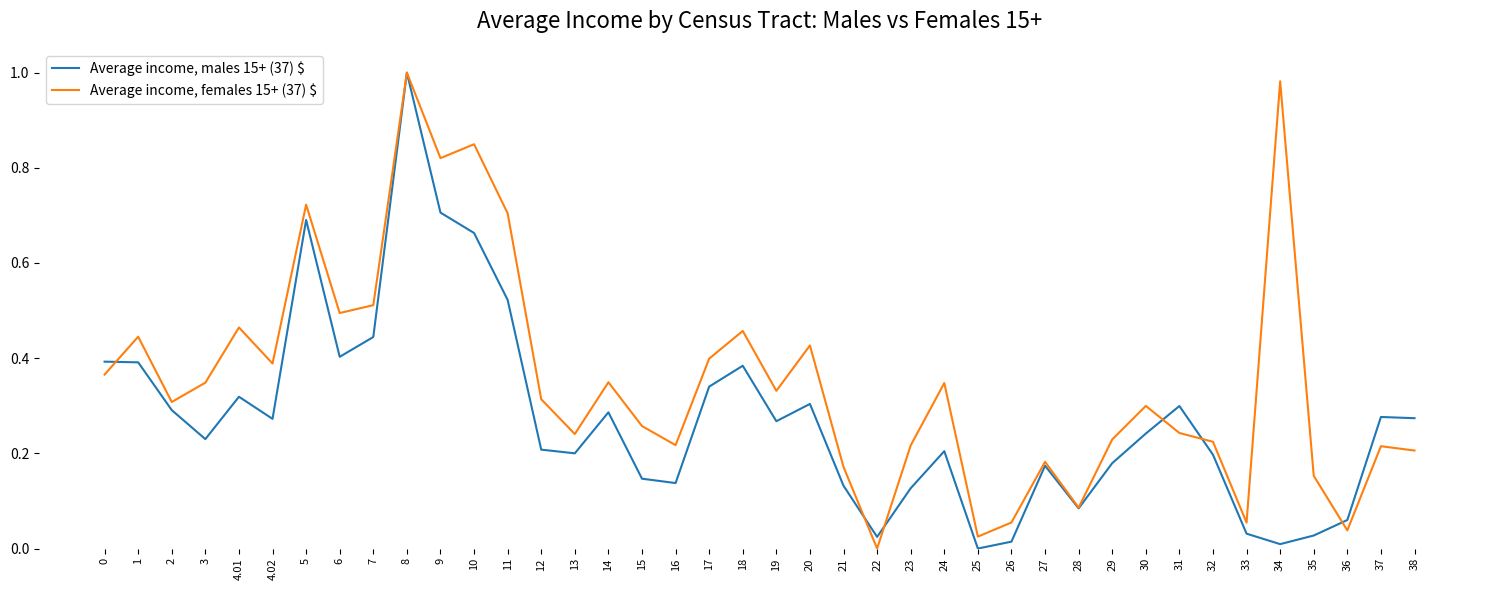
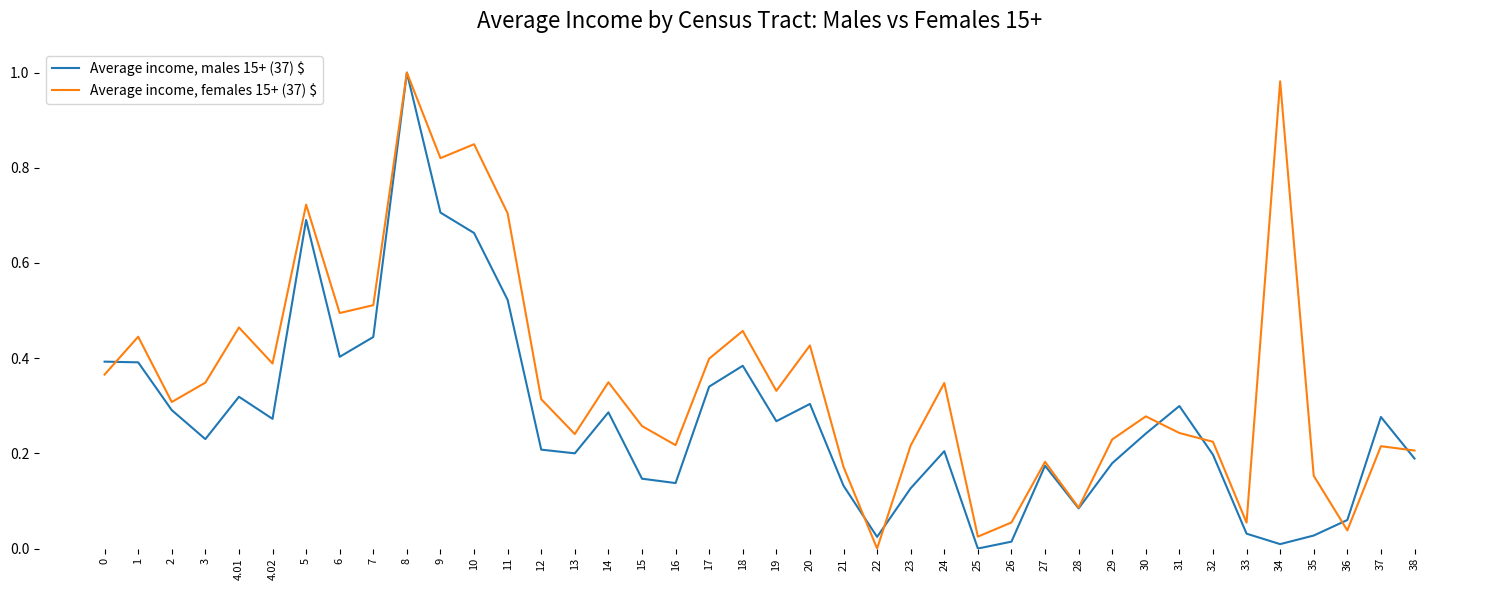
Average income, females 15+ (37) $, 30: 0.30 -> 0.28
Average income, males 15+ (37) $, 38: 0.27 -> 0.19
